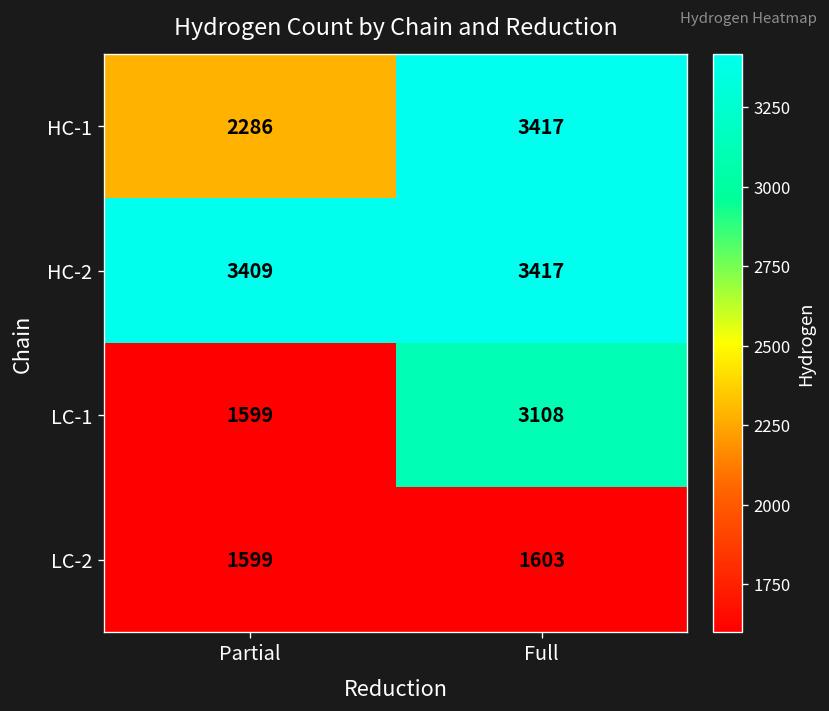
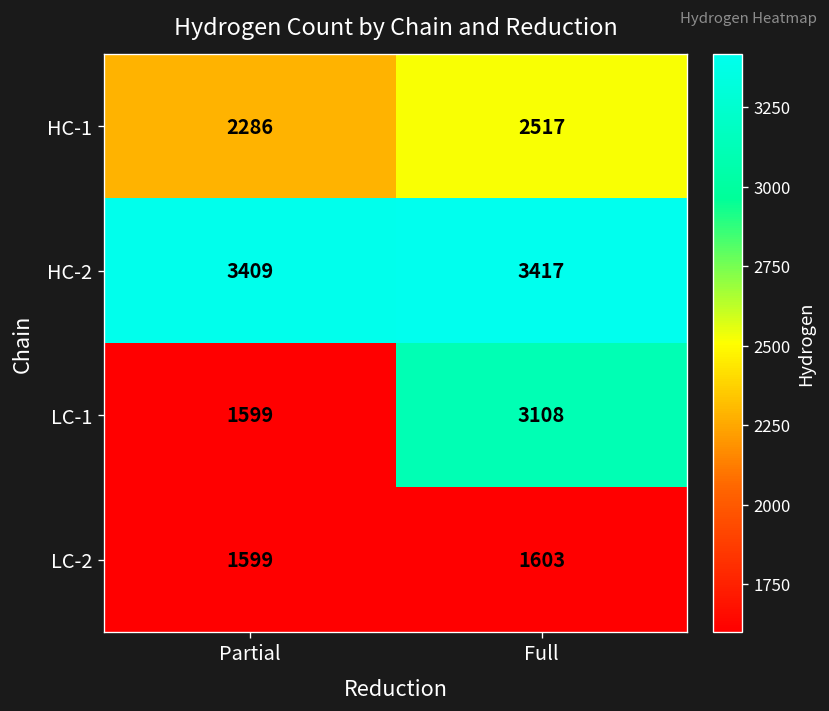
HC-1, Full: 3417 -> 2517
